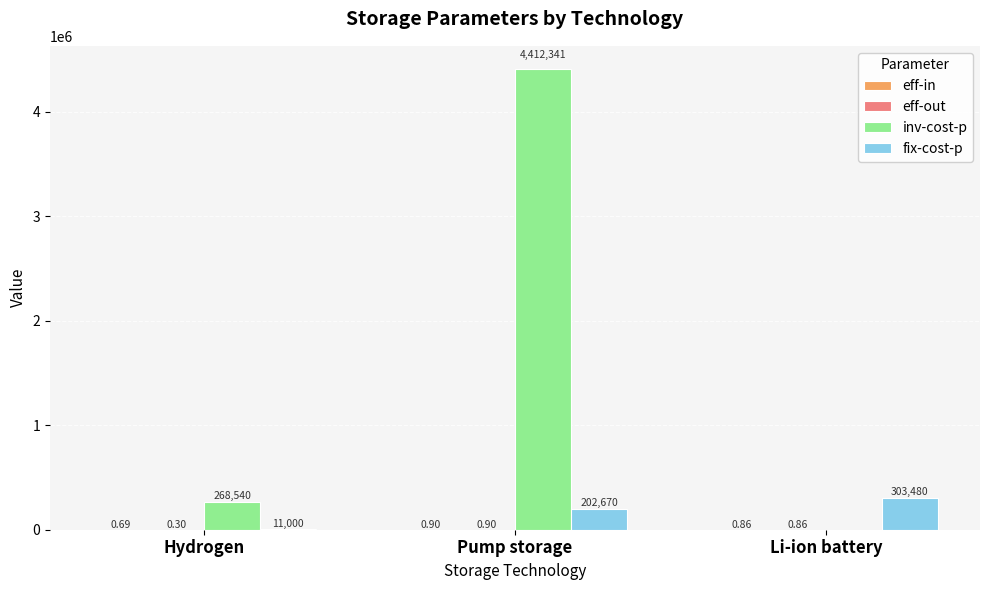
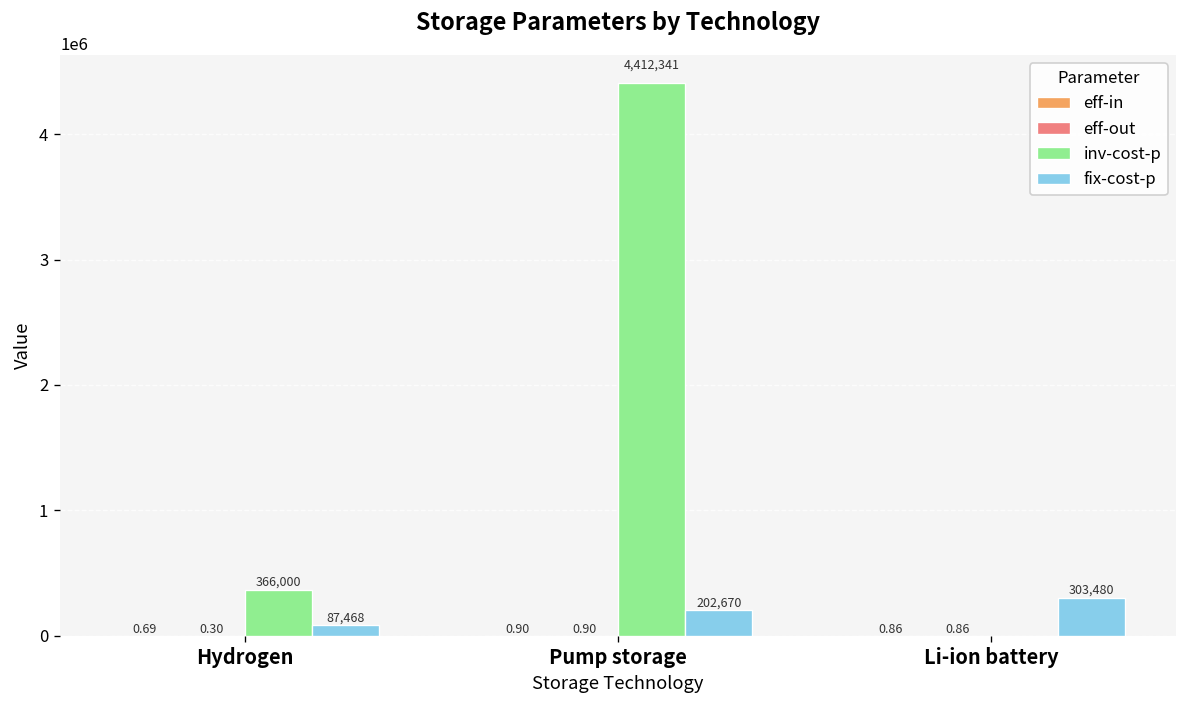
inv-cost-p, Hydrogen: 268,540 -> 366,000
fix-cost-p, Hydrogen: 11,000 -> 87,468
